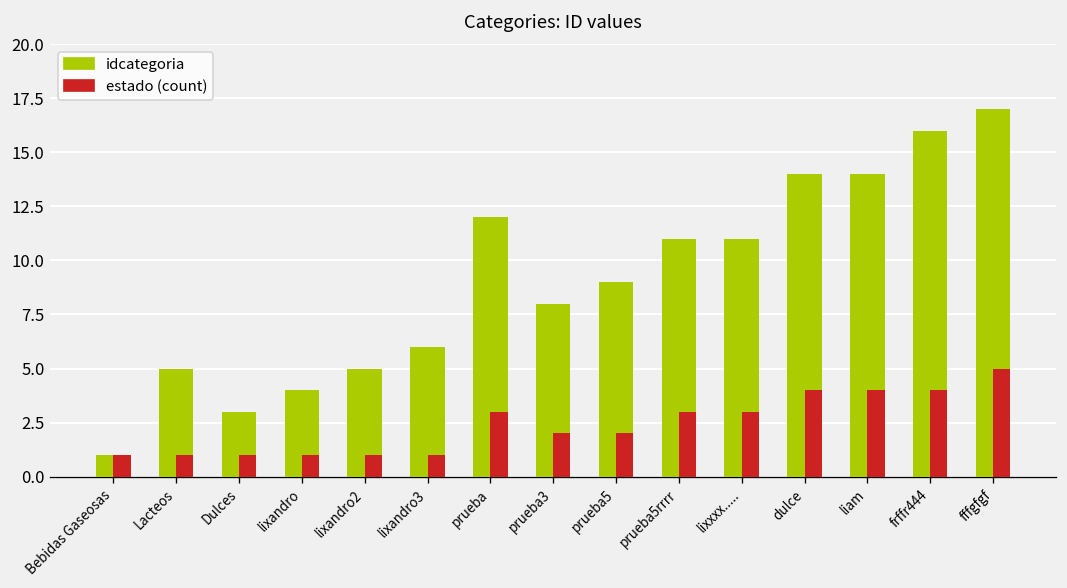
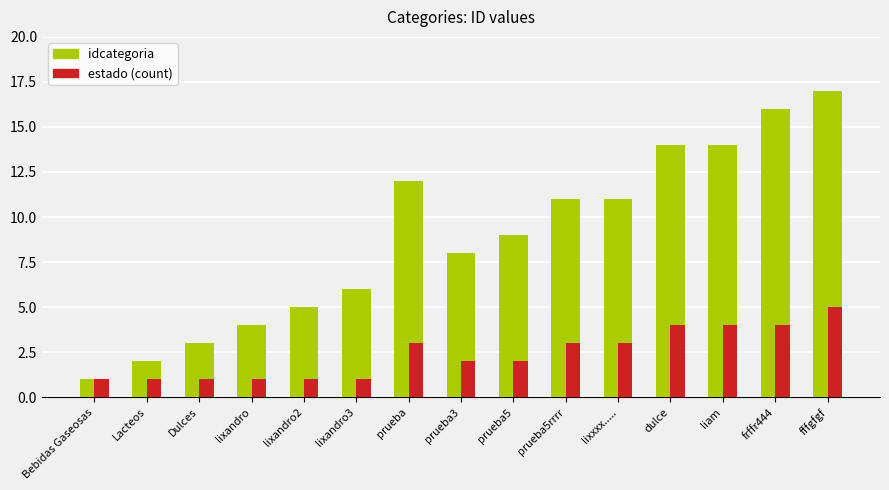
idcategoria, Lacteos: 5 -> 2
